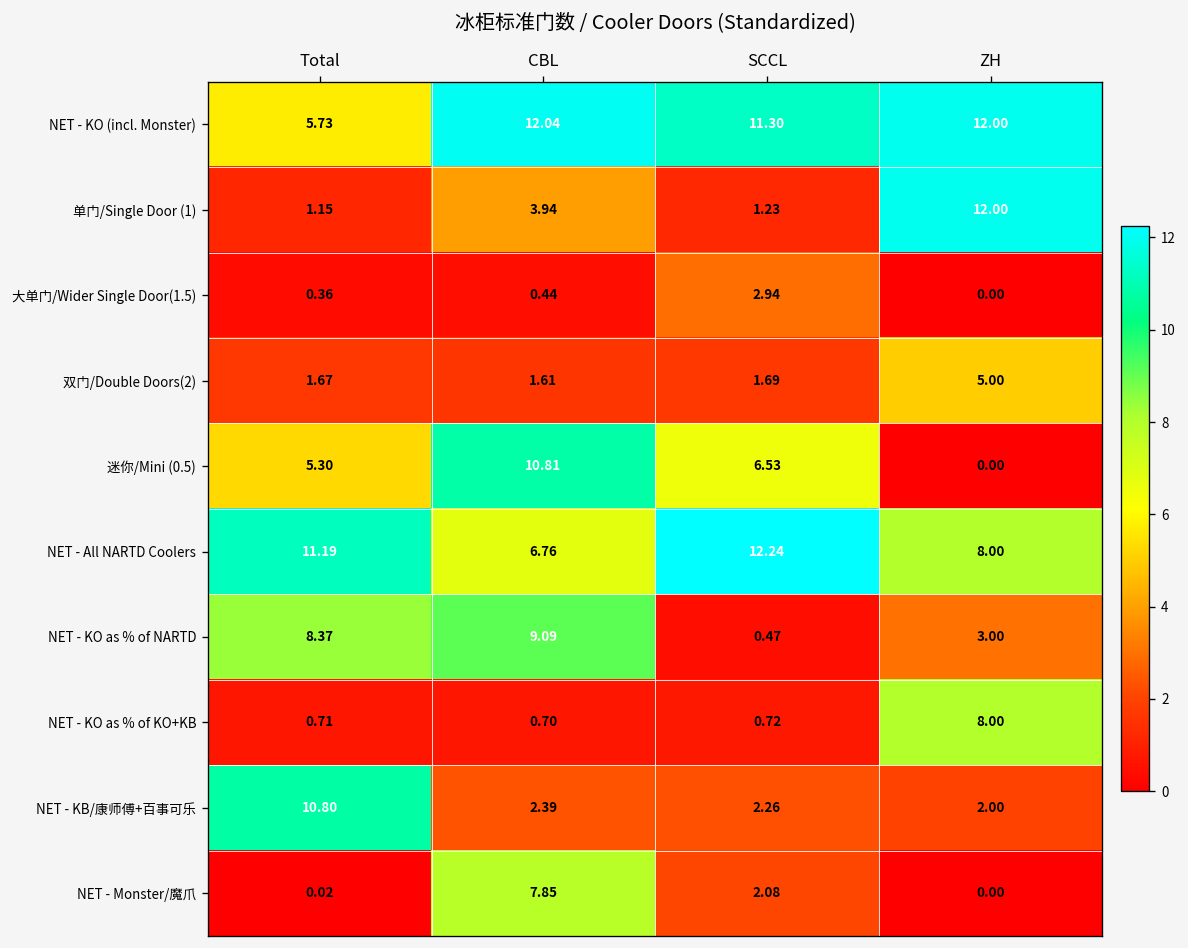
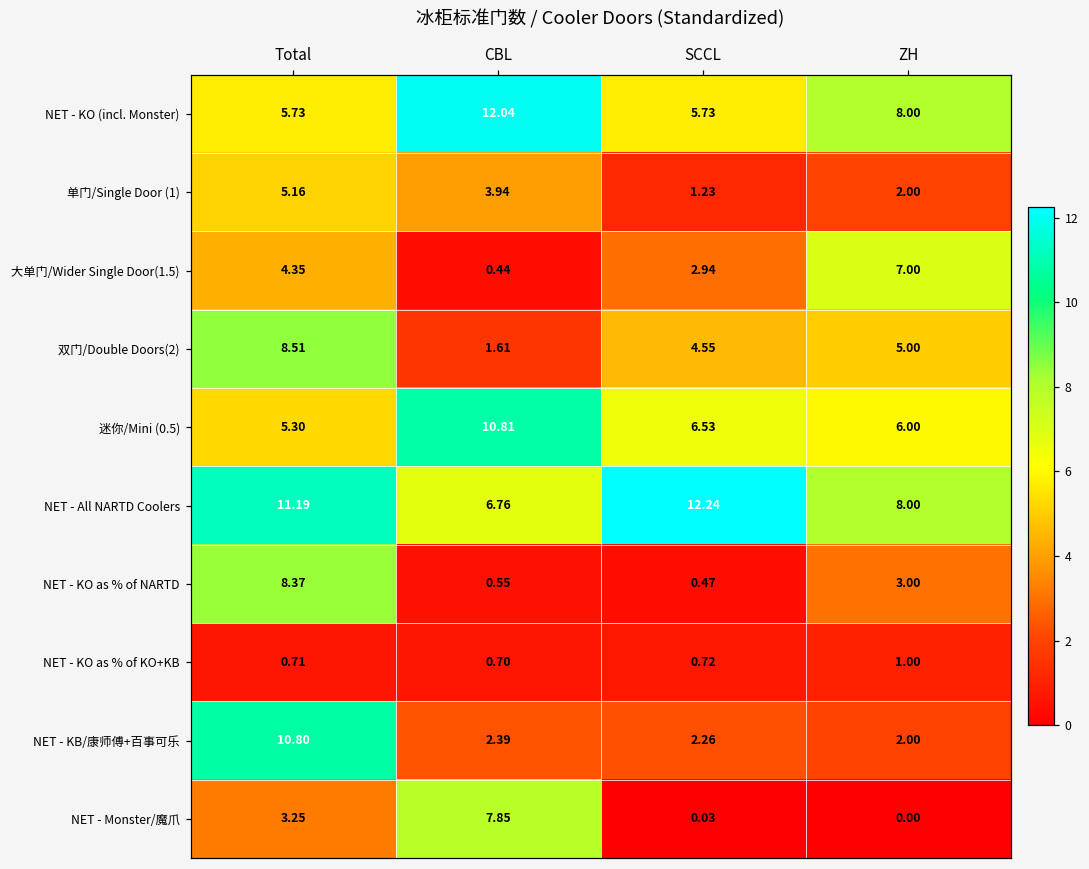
NET - KO (incl. Monster), SCCL: 11.30 -> 5.73
NET - KO (incl. Monster), ZH: 12.00 -> 8.00
单门/Single Door (1), Total: 1.15 -> 5.16
单门/Single Door (1), ZH: 12.00 -> 2.00
大单门/Wider Single Door(1.5), Total: 0.36 -> 4.35
大单门/Wider Single Door(1.5), ZH: 0.00 -> 7.00
双门/Double Doors(2), Total: 1.67 -> 8.51
双门/Double Doors(2), SCCL: 1.69 -> 4.55
迷你/Mini (0.5), ZH: 0.00 -> 6.00
NET - KO as % of NARTD, CBL: 9.09 -> 0.55
NET - KO as % of KO+KB, ZH: 8.00 -> 1.00
NET - Monster/魔爪, Total: 0.02 -> 3.25
NET - Monster/魔爪, SCCL: 2.08 -> 0.03
